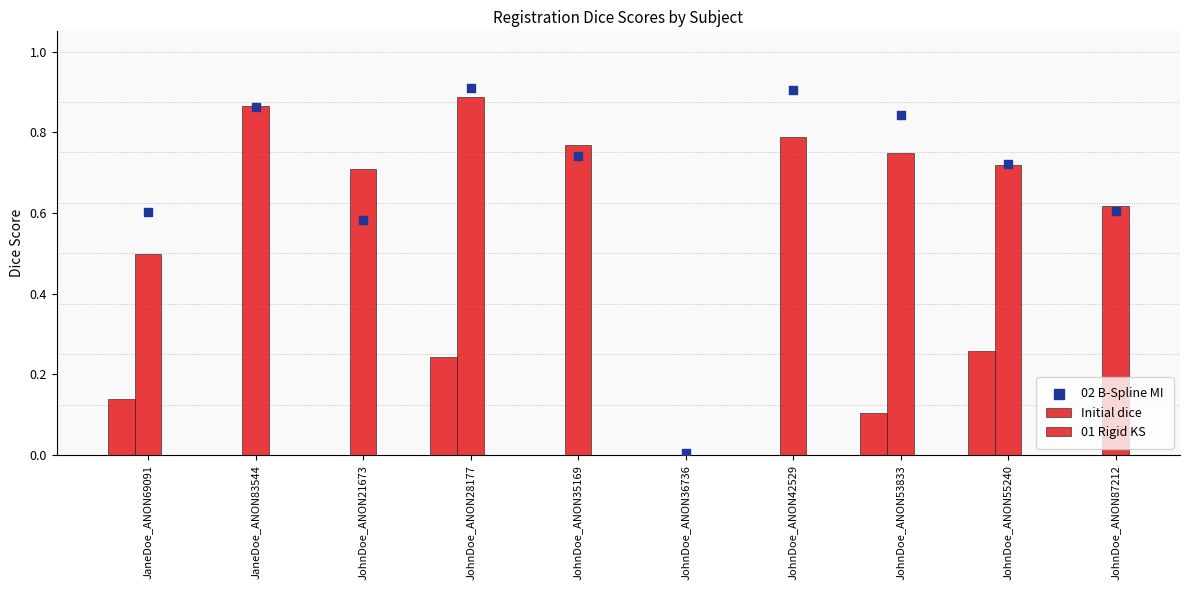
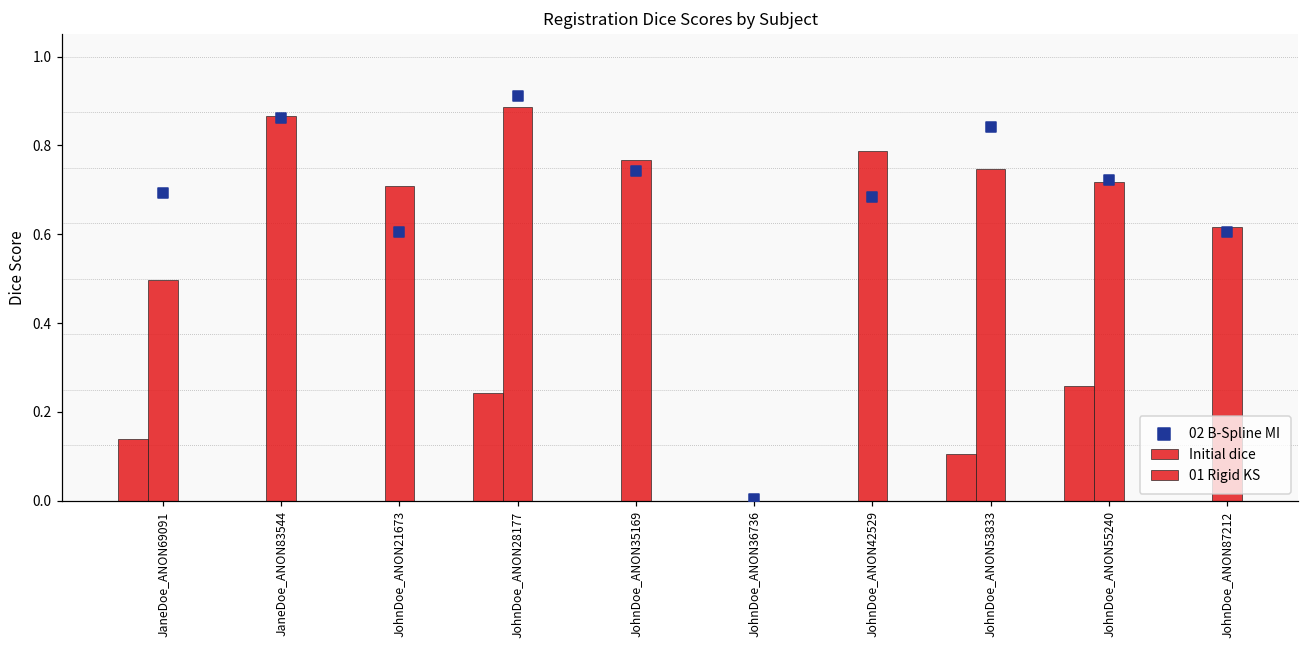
02 B-Spline MI, JaneDoe_ANON69091: 0.60 -> 0.69
02 B-Spline MI, JohnDoe_ANON21673: 0.58 -> 0.61
02 B-Spline MI, JohnDoe_ANON42529: 0.91 -> 0.68
